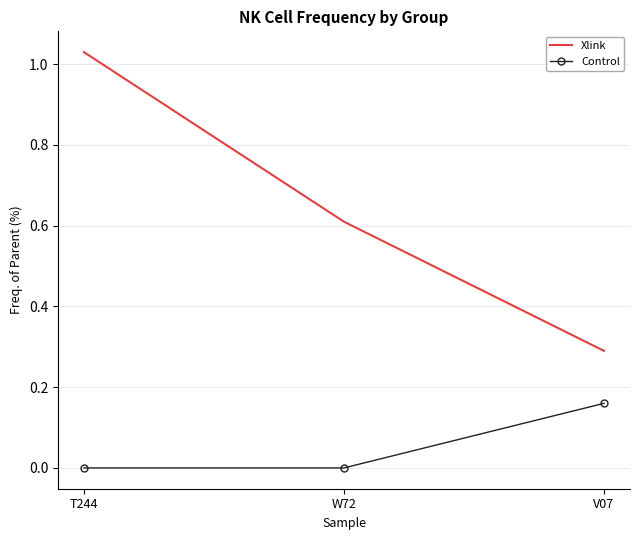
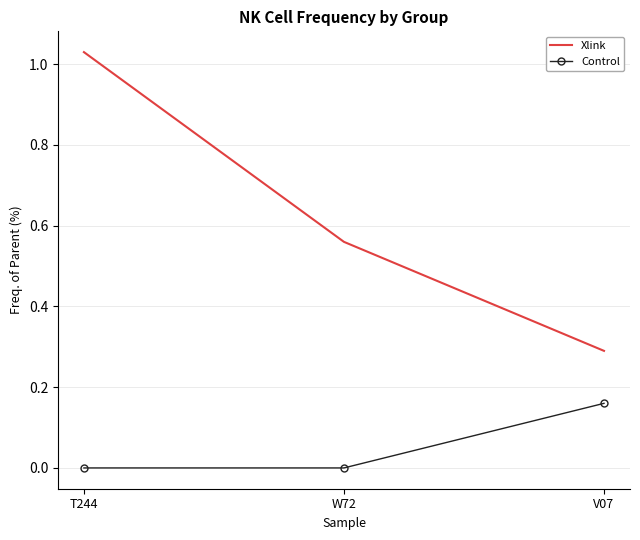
Xlink, W72: 0.61 -> 0.56
